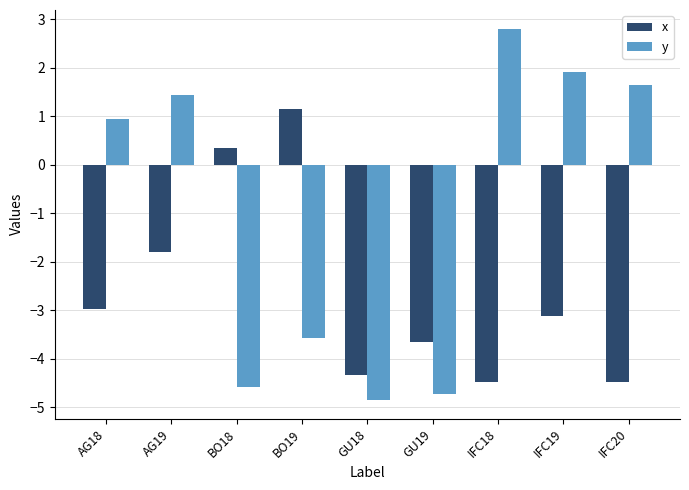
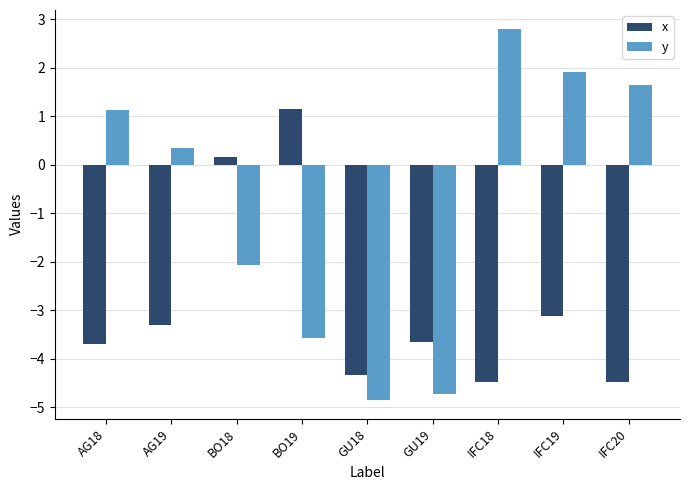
x, AG18: -3.0 -> -3.7
y, AG18: 0.9 -> 1.1
x, AG19: -1.8 -> -3.3
y, AG19: 1.4 -> 0.4
x, BO18: 0.4 -> 0.2
y, BO18: -4.6 -> -2.1
